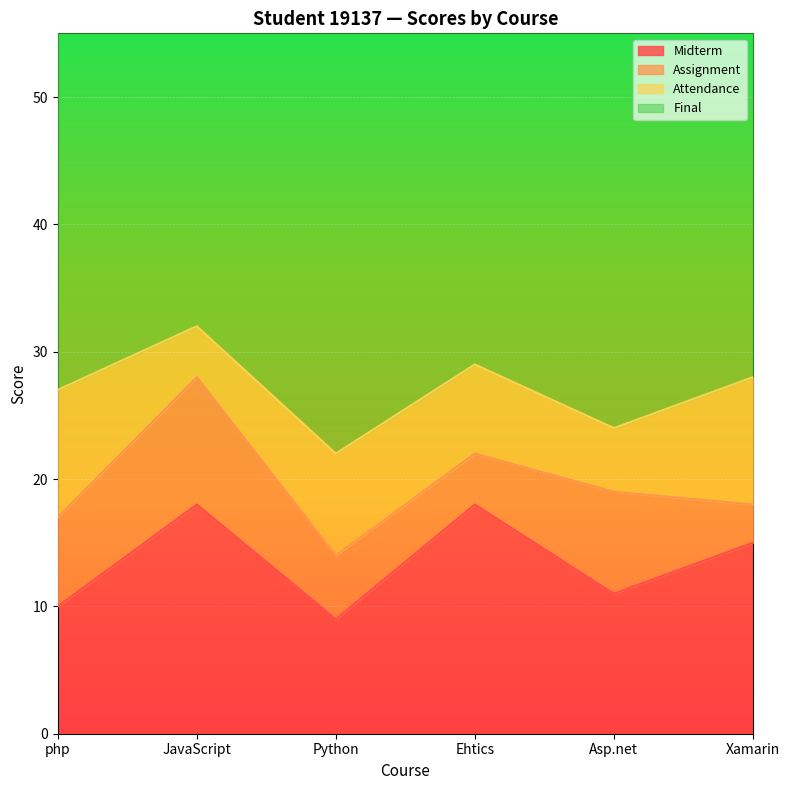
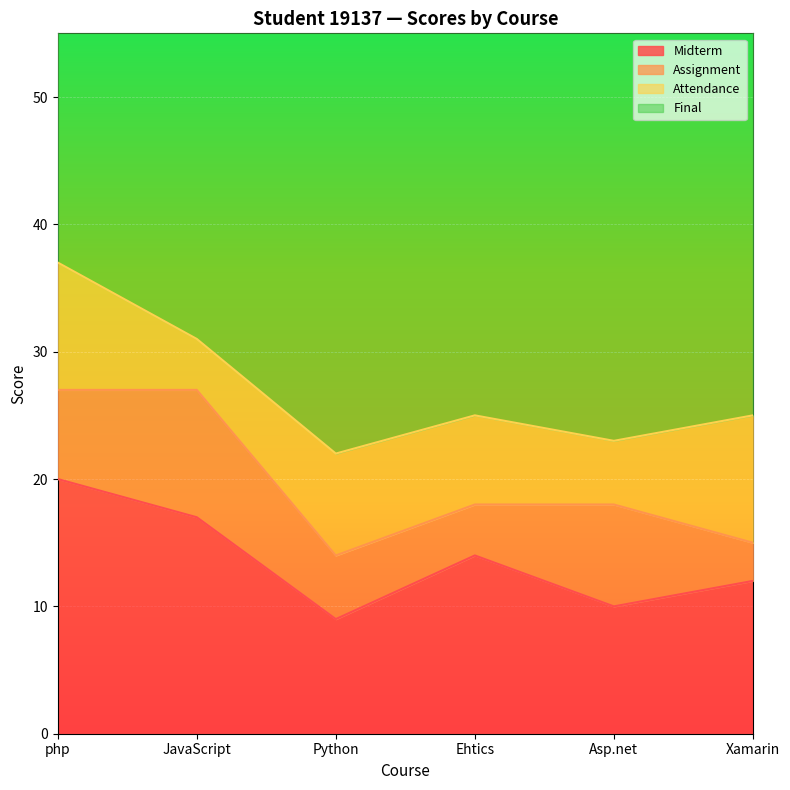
Midterm, php: 10 -> 20
Midterm, JavaScript: 18 -> 17
Midterm, Ehtics: 18 -> 14
Midterm, Asp.net: 11 -> 10
Midterm, Xamarin: 15 -> 12
